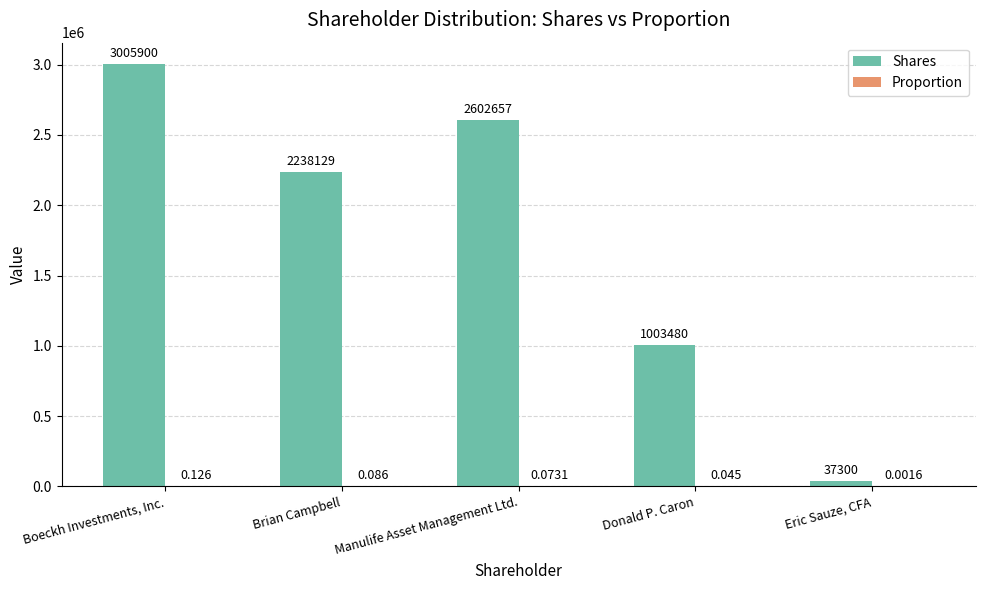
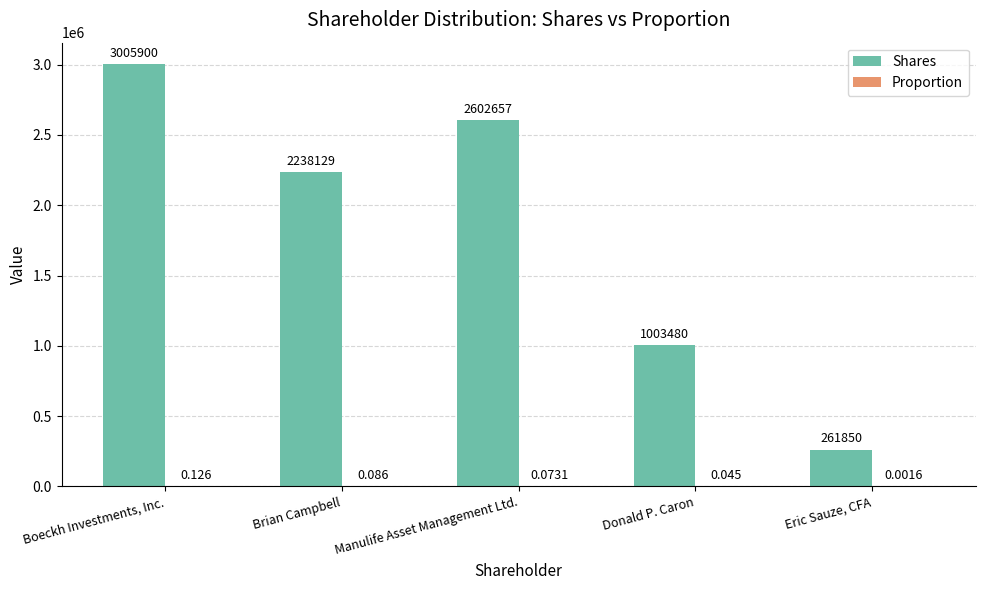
Shares, Eric Sauze, CFA: 37300 -> 261850
